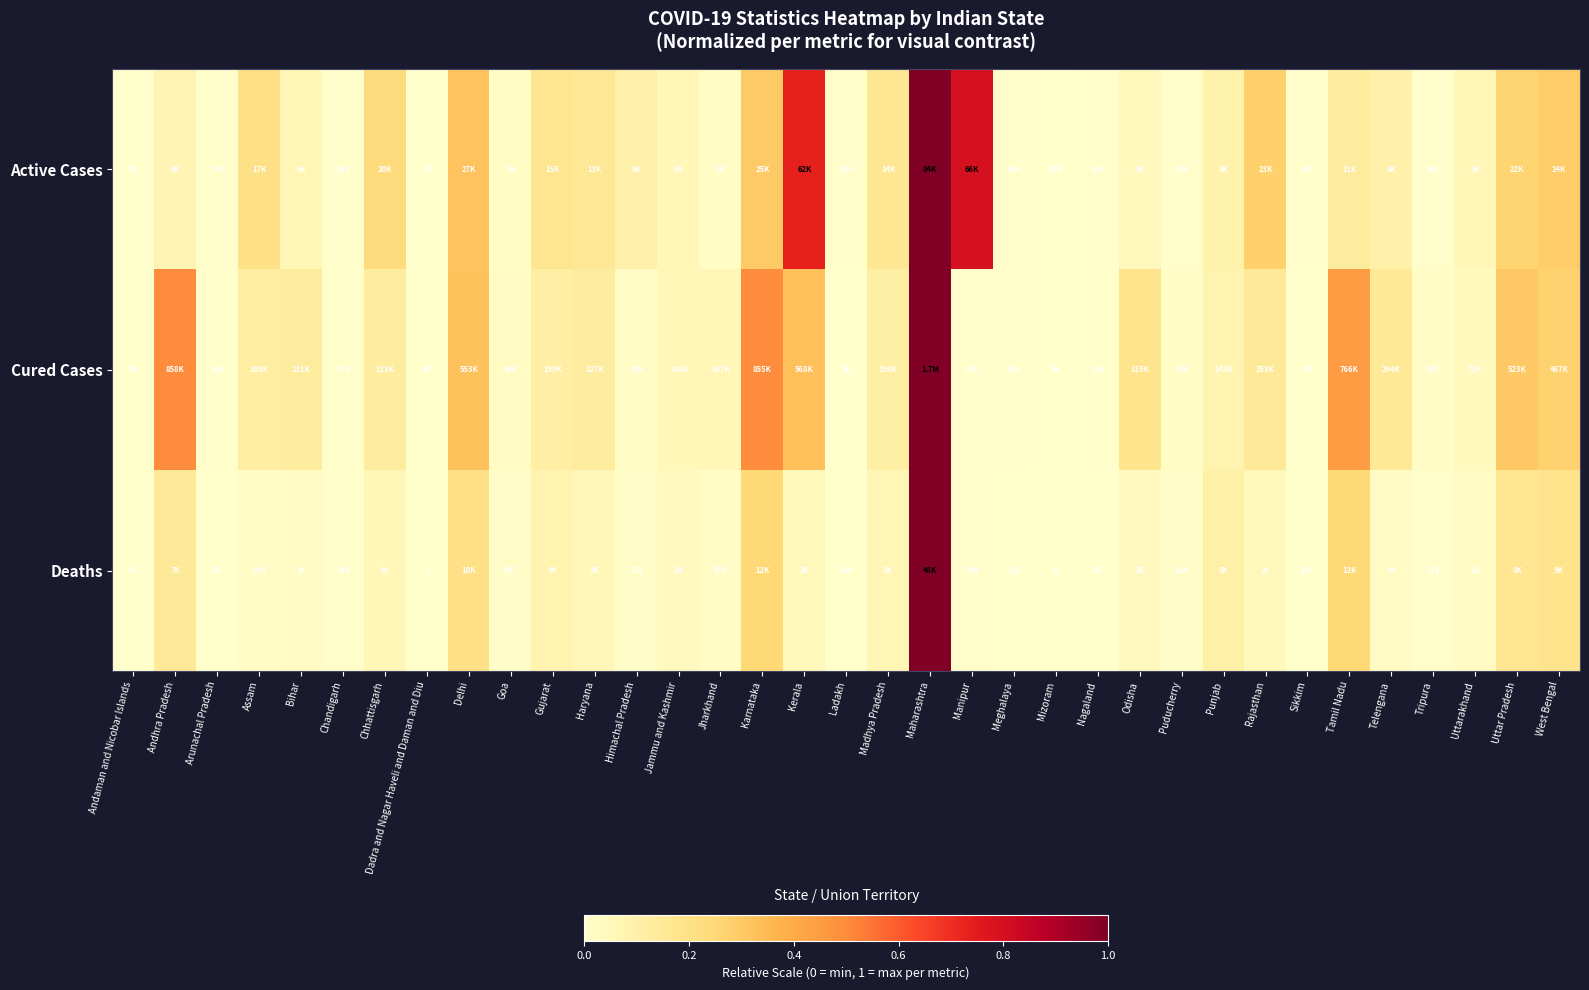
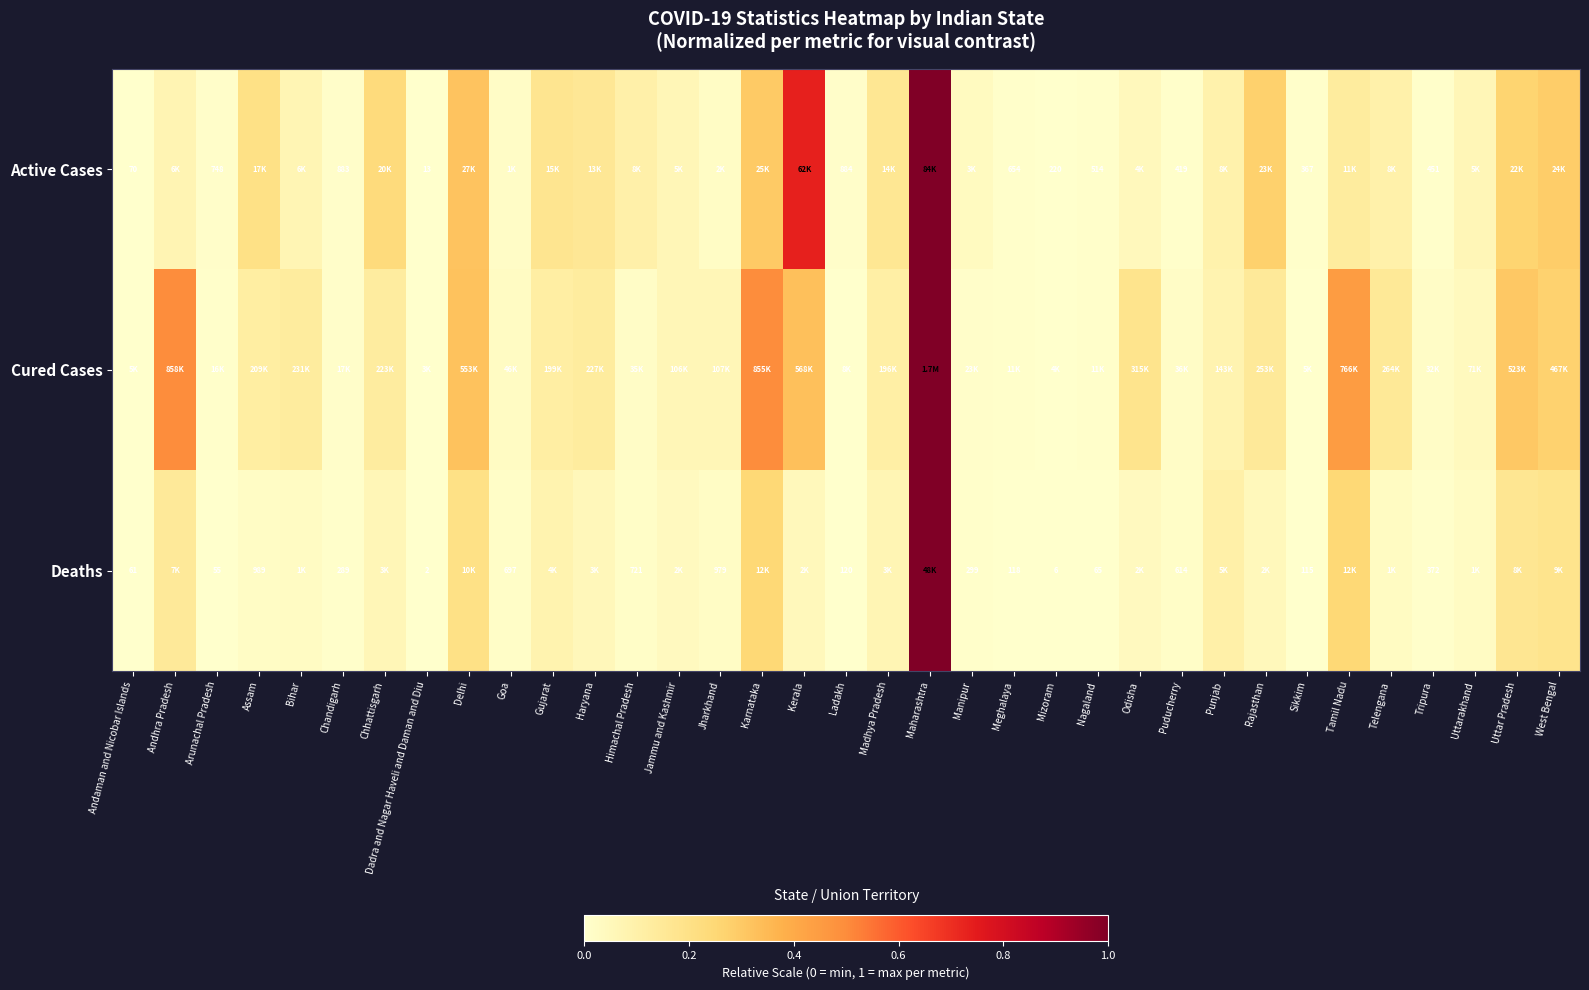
Active Cases, Manipur: 66K -> 3K
